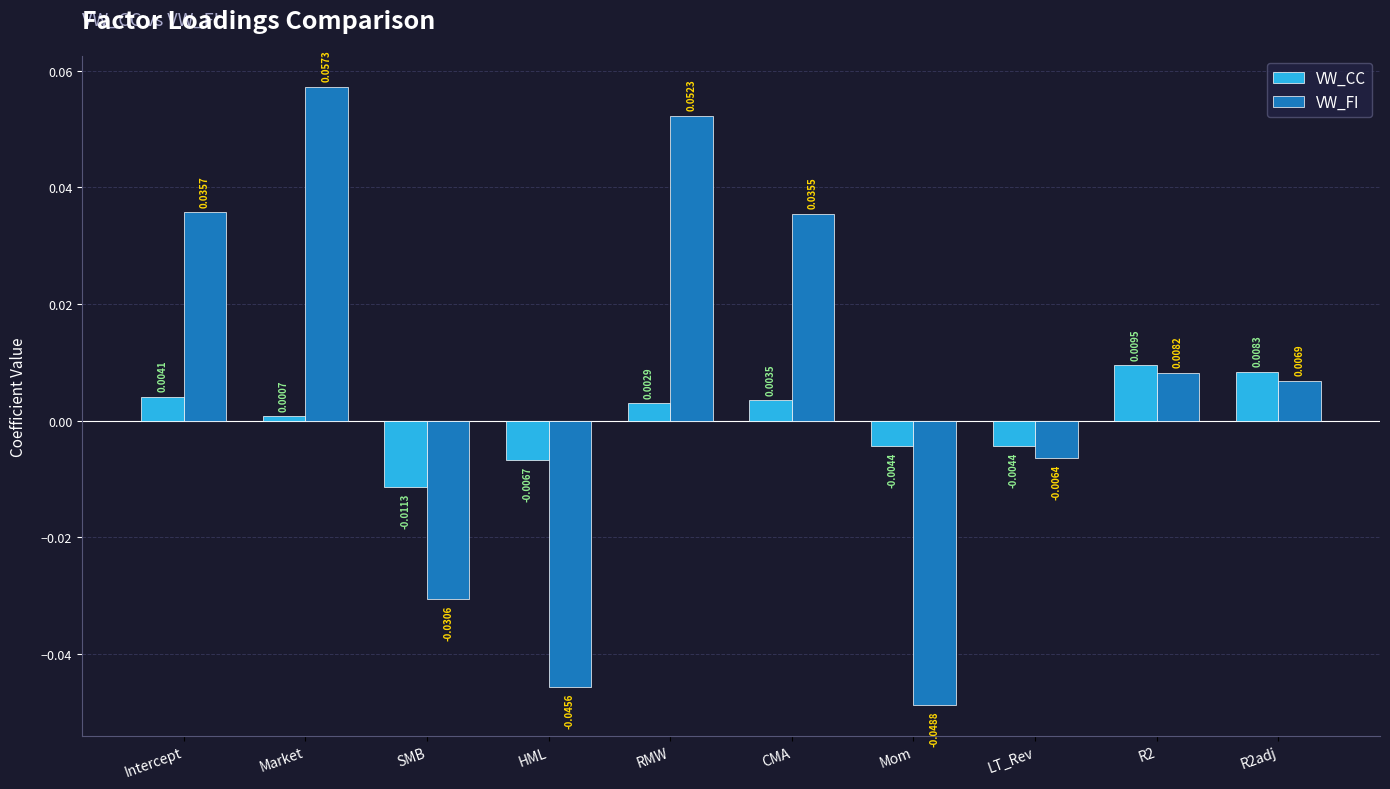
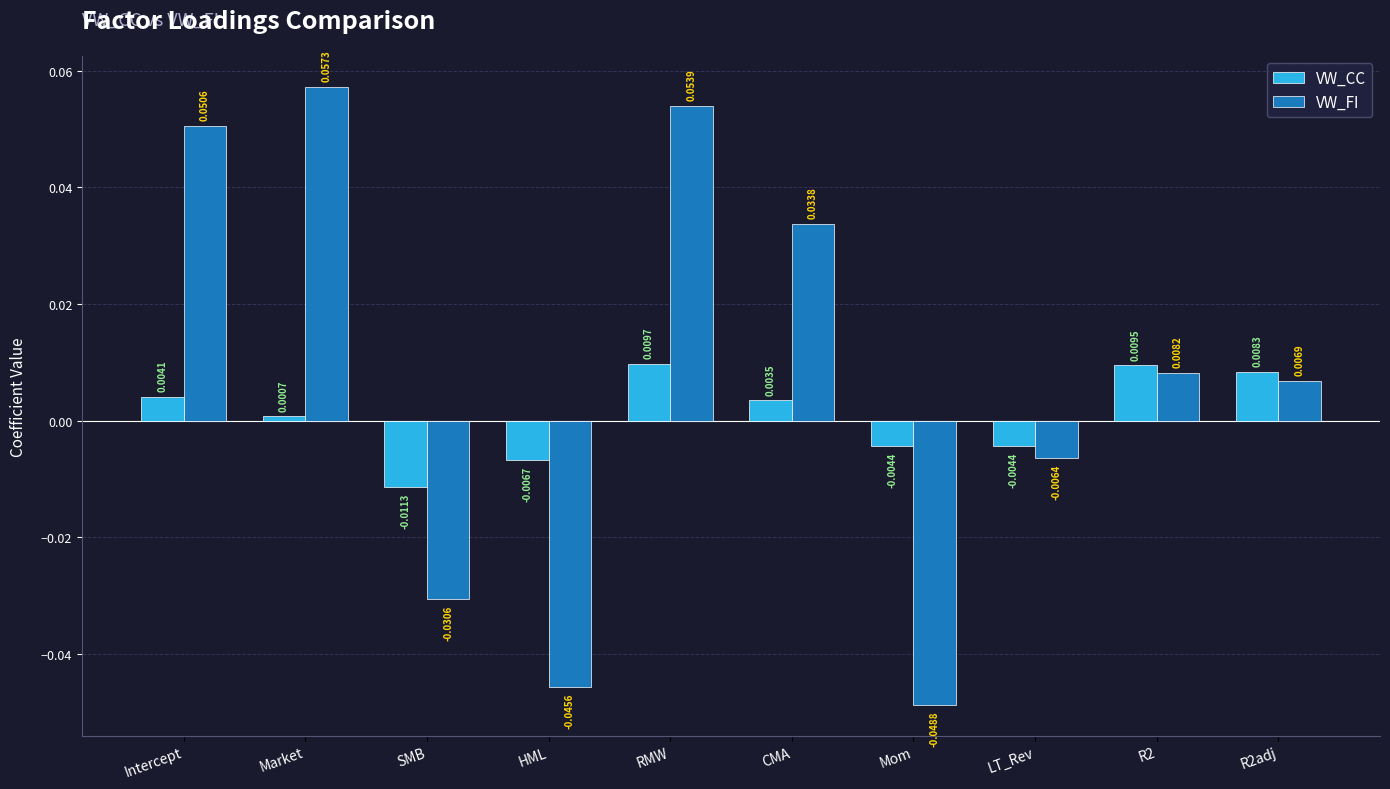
VW_FI, Intercept: 0.0357 -> 0.0506
VW_CC, RMW: 0.0029 -> 0.0097
VW_FI, RMW: 0.0523 -> 0.0539
VW_FI, CMA: 0.0355 -> 0.0338
